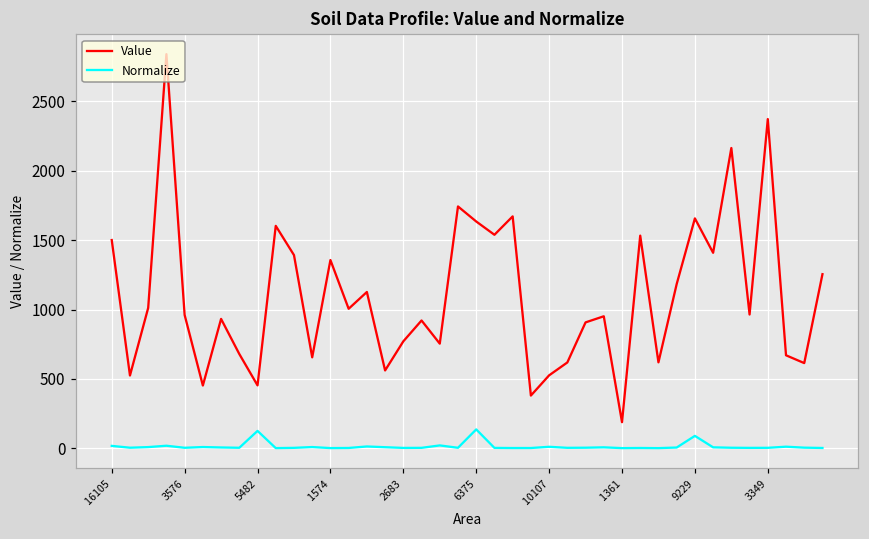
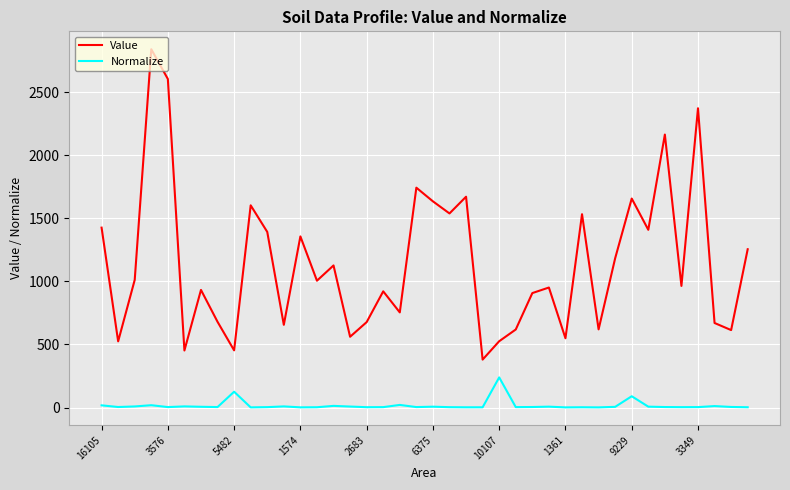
Value, 16105: 1500 -> 1430
Value, 3576: 960 -> 2600
Value, 2683: 770 -> 680
Normalize, 6375: 140 -> 10
Normalize, 10107: 10 -> 240
Value, 1361: 190 -> 550
